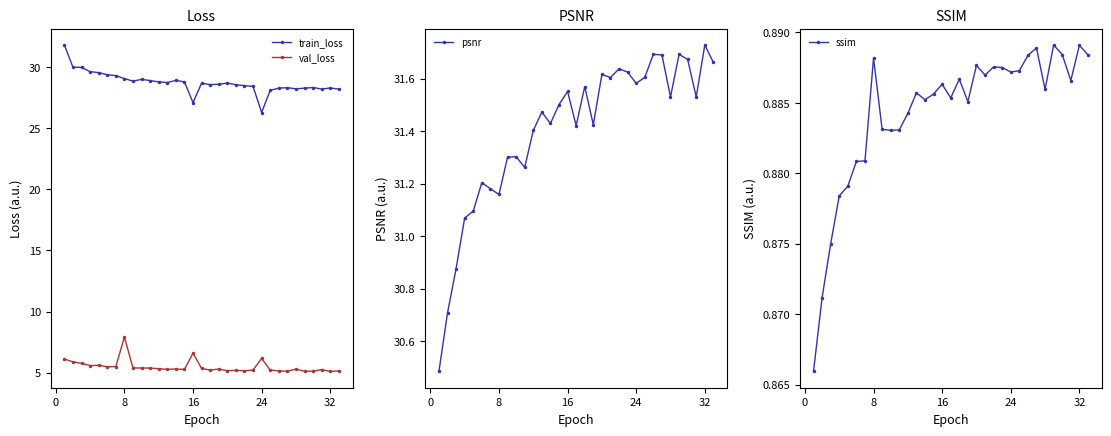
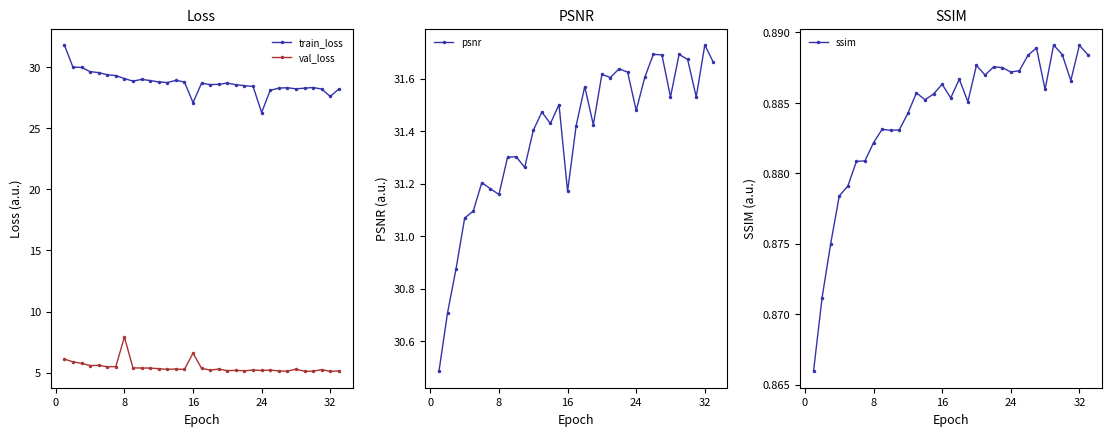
Loss, val_loss, 24: 6.2 -> 5.2
Loss, train_loss, 32: 28.3 -> 27.6
PSNR, 16: 31.55 -> 31.17
PSNR, 24: 31.58 -> 31.48
SSIM, 8: 0.8882 -> 0.8822
